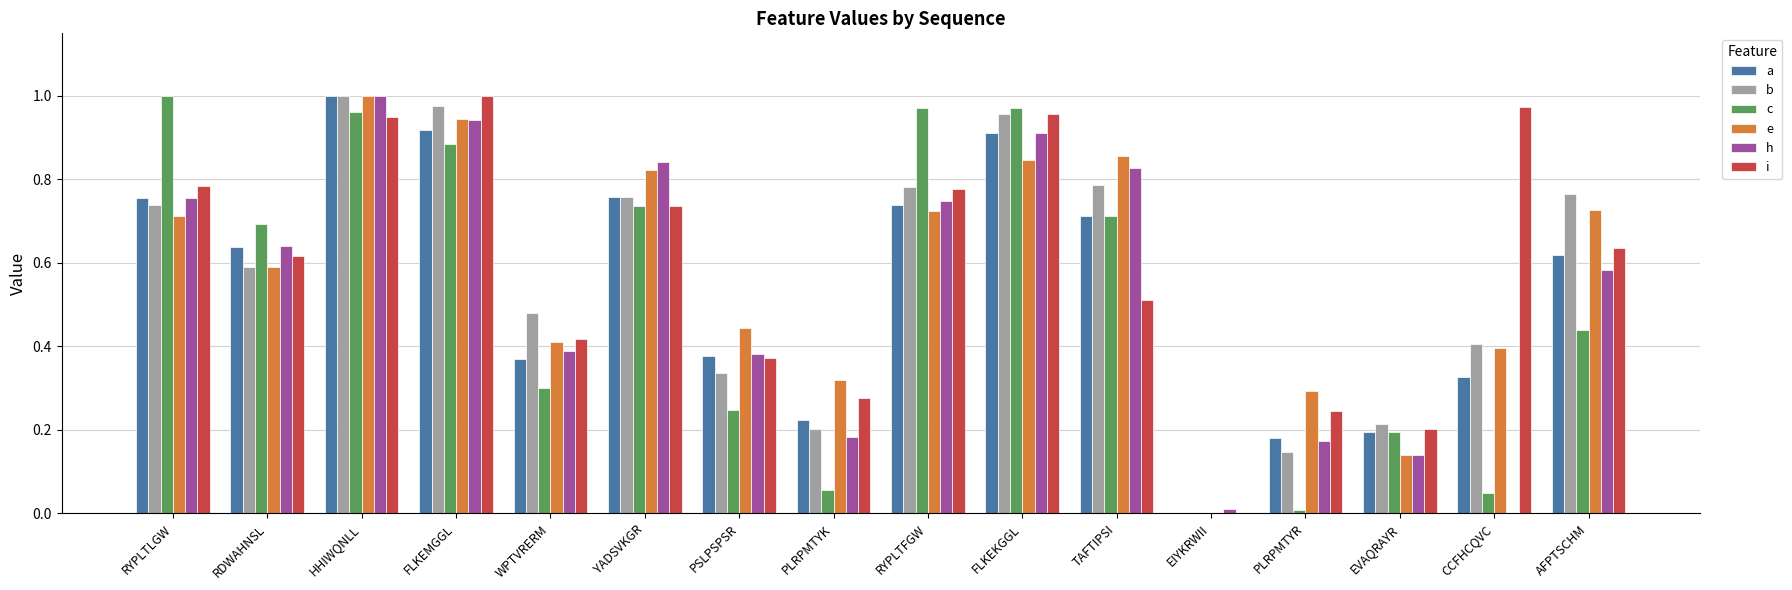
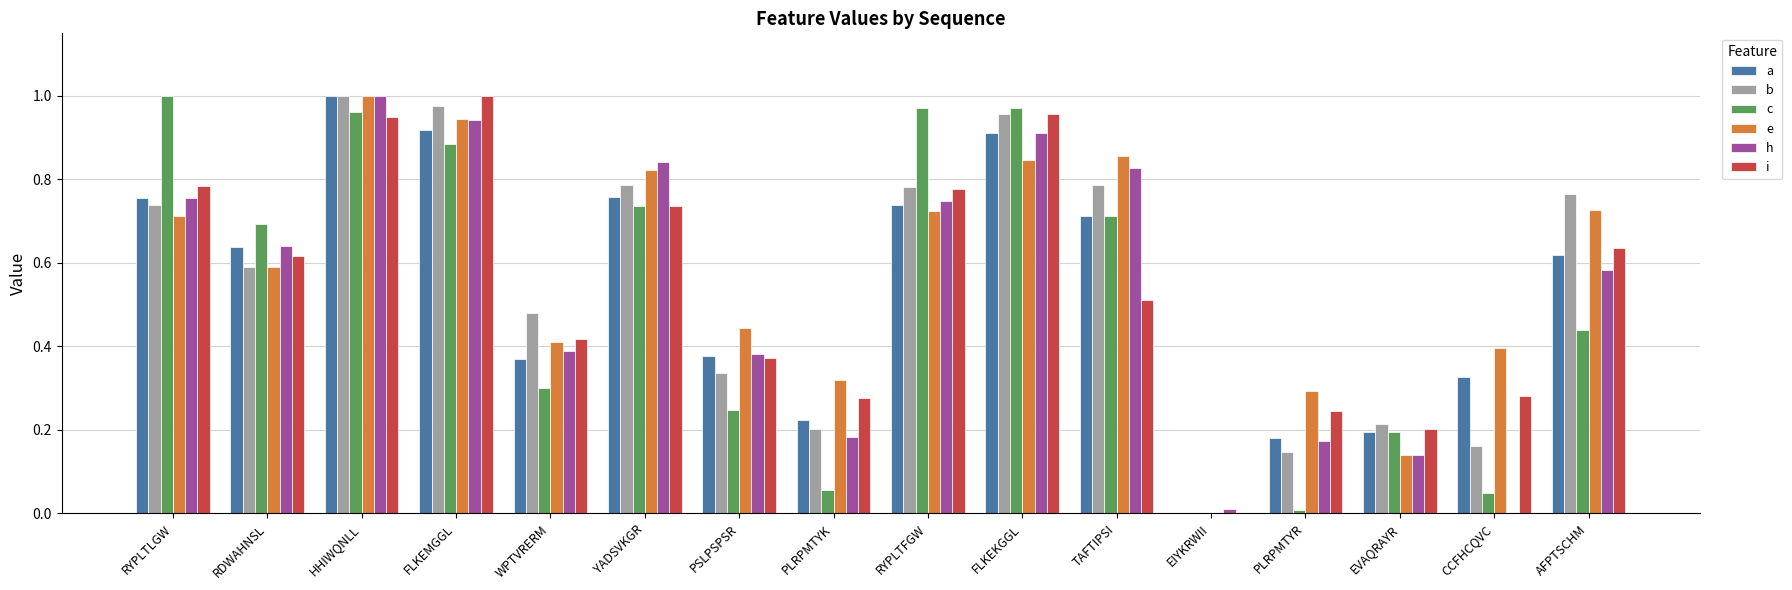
b, YADSVKGR: 0.76 -> 0.79
b, CCFHCQVC: 0.40 -> 0.16
i, CCFHCQVC: 0.97 -> 0.28
